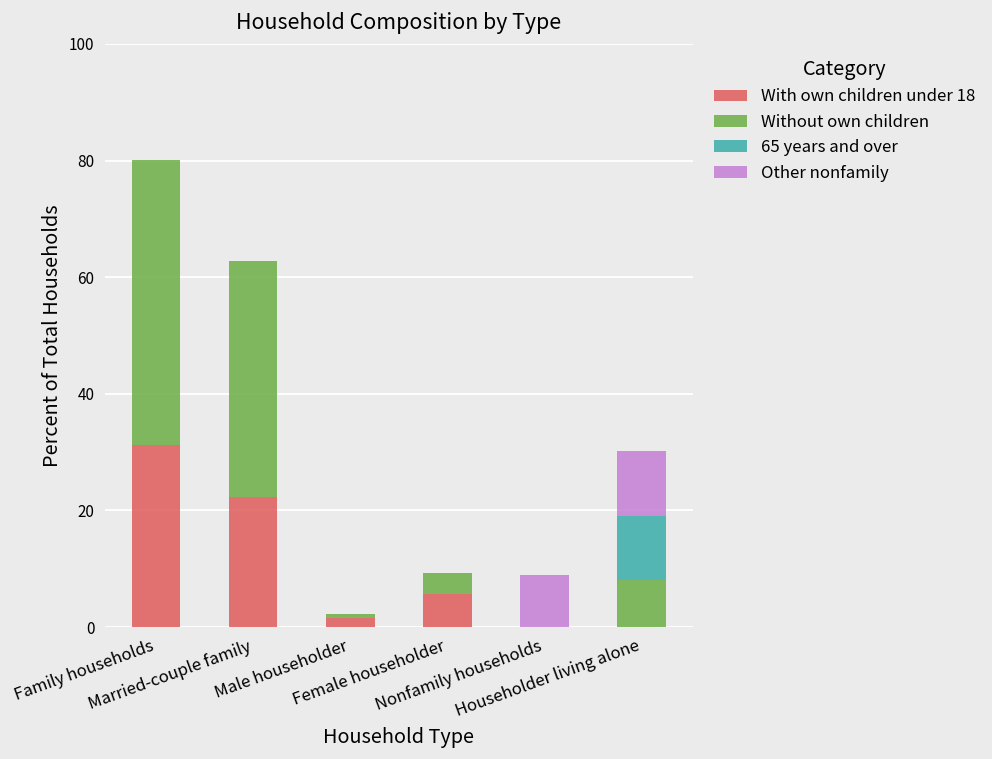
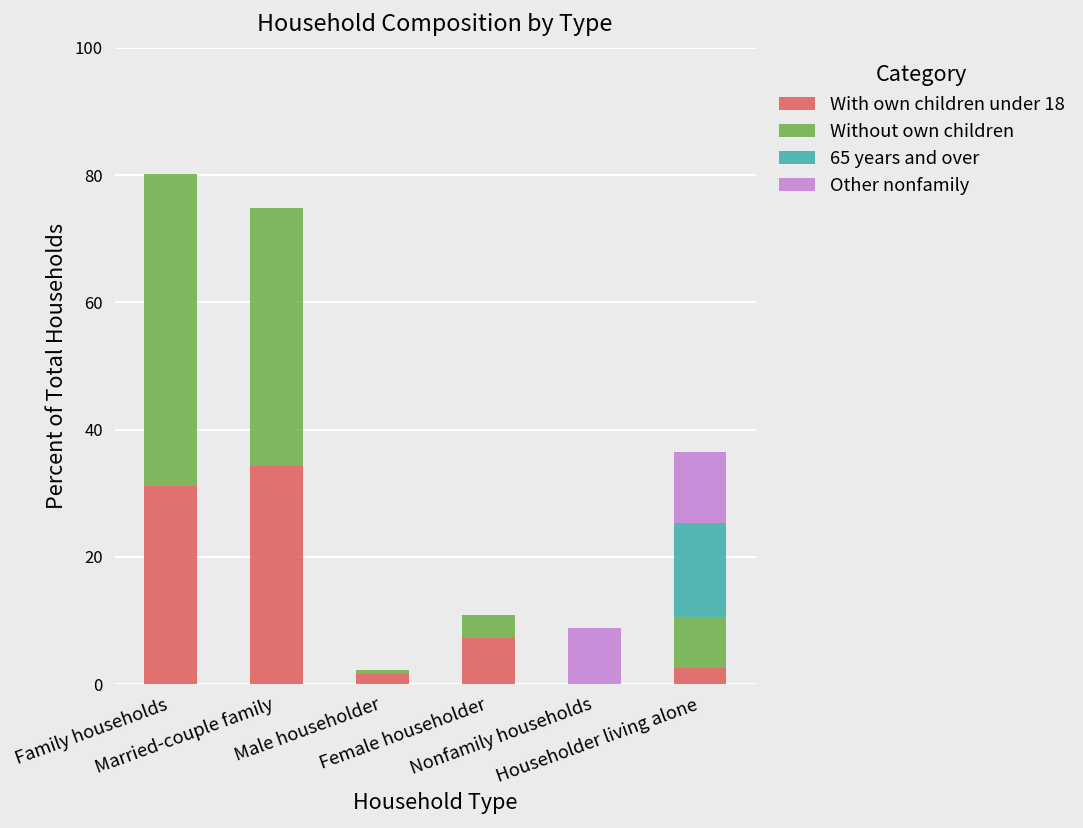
With own children under 18, Married-couple family: 22 -> 34
With own children under 18, Female householder: 6 -> 7
With own children under 18, Householder living alone: 0 -> 3
65 years and over, Householder living alone: 11 -> 15
